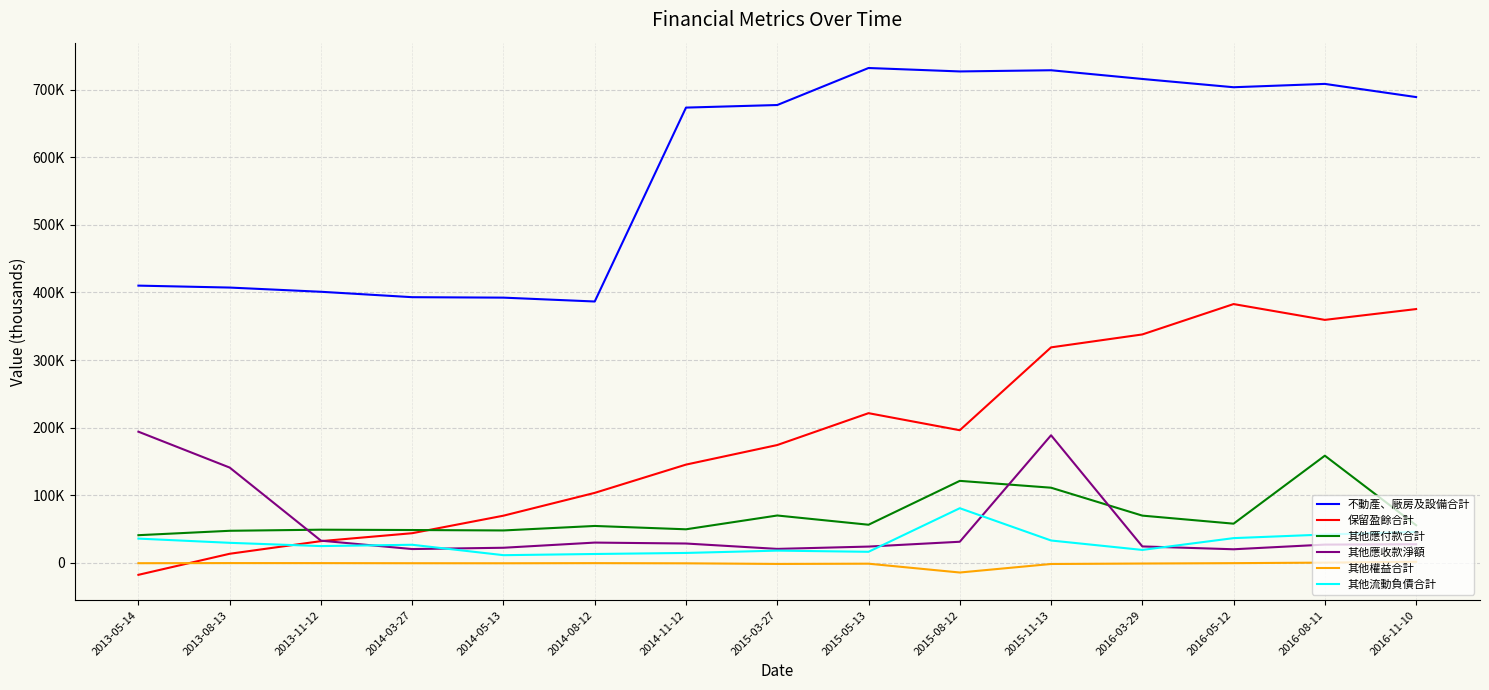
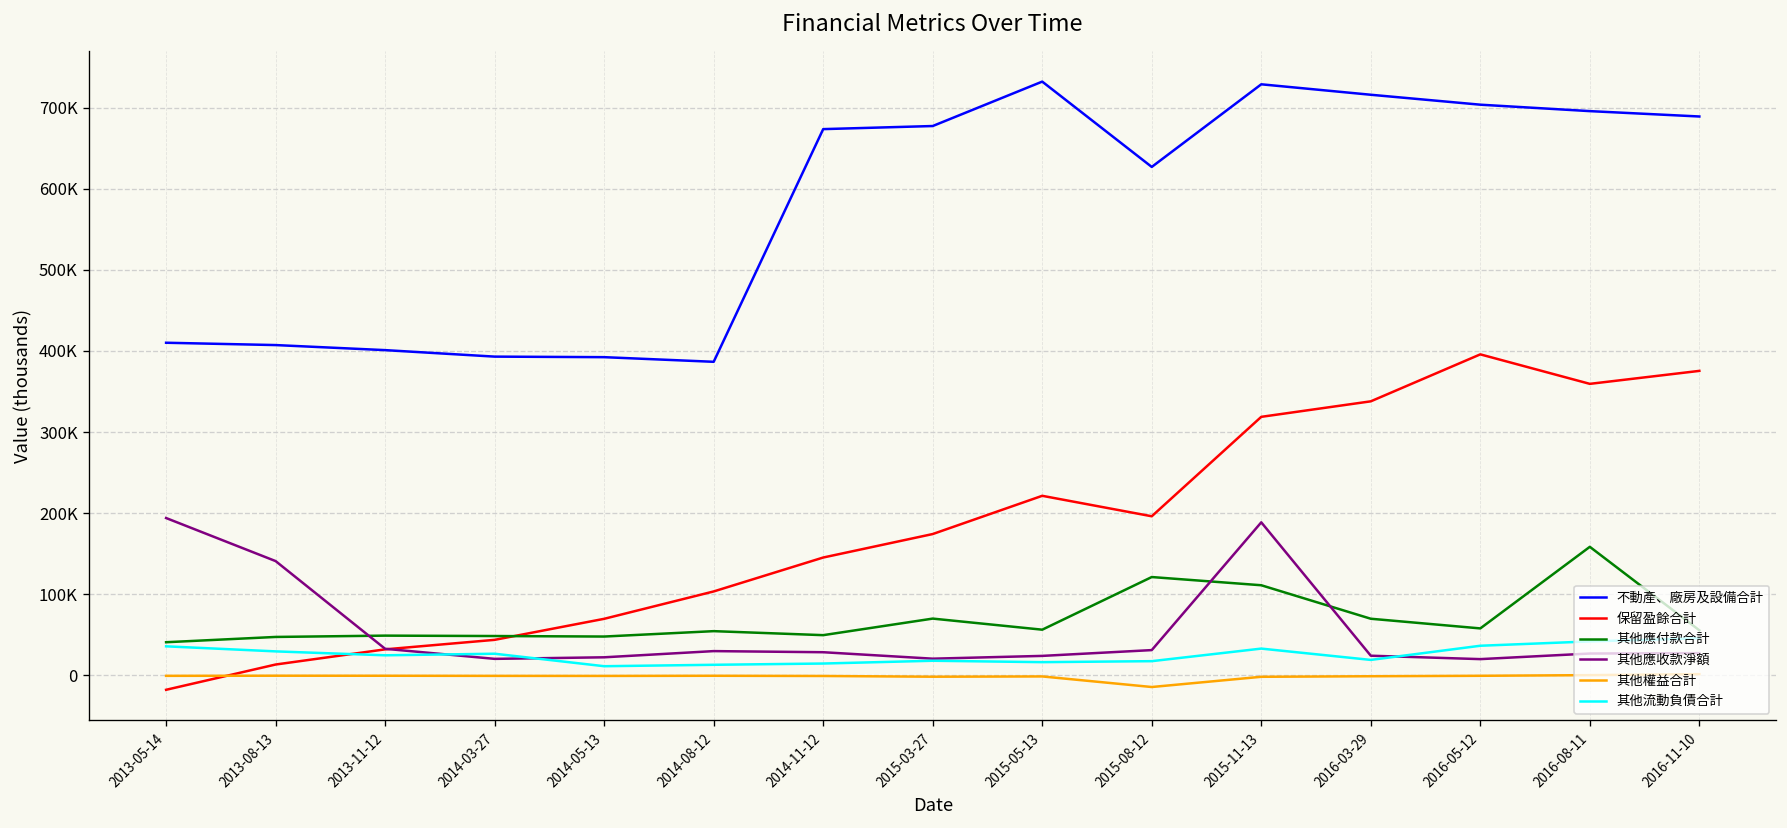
不動產、廠房及設備合計, 2015-08-12: 730000 -> 630000
其他流動負債合計, 2015-08-12: 80000 -> 20000
保留盈餘合計, 2016-05-12: 380000 -> 400000
不動產、廠房及設備合計, 2016-08-11: 710000 -> 700000
